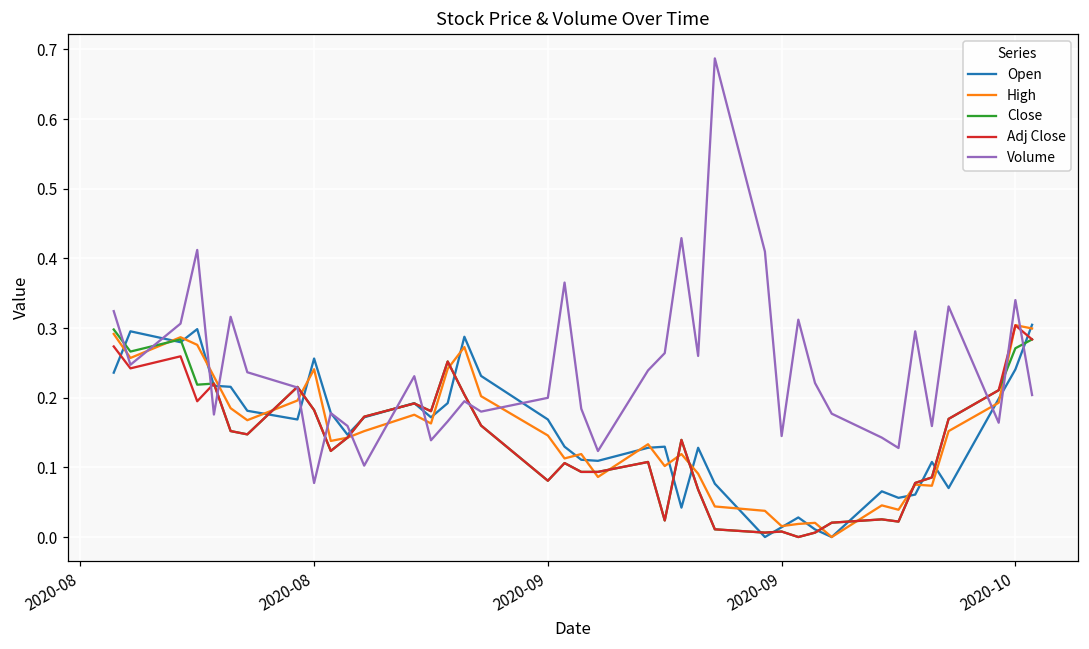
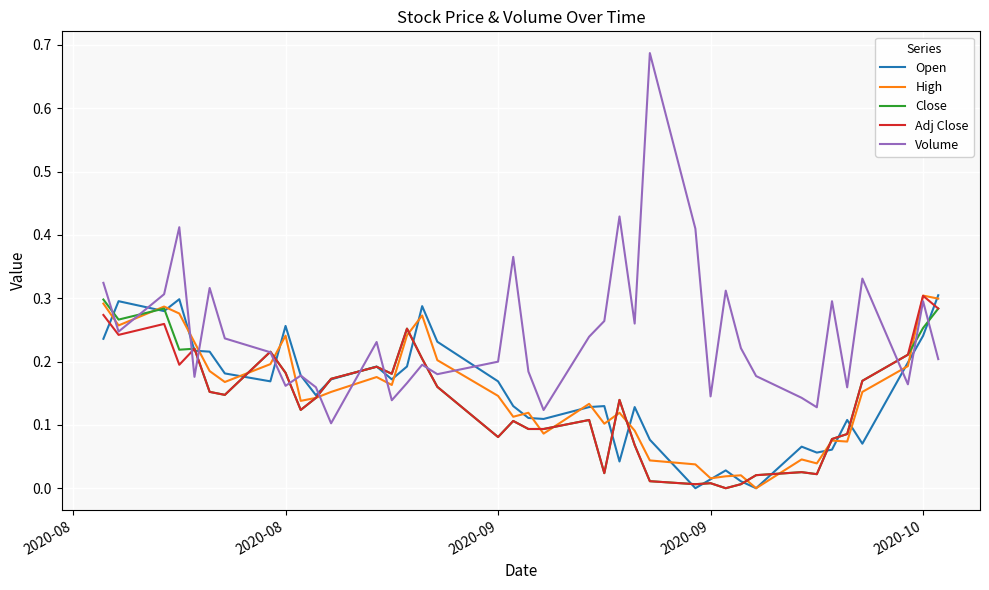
Volume, 2020-08: 0.08 -> 0.16
Close, 2020-10: 0.27 -> 0.25
Volume, 2020-10: 0.34 -> 0.30
